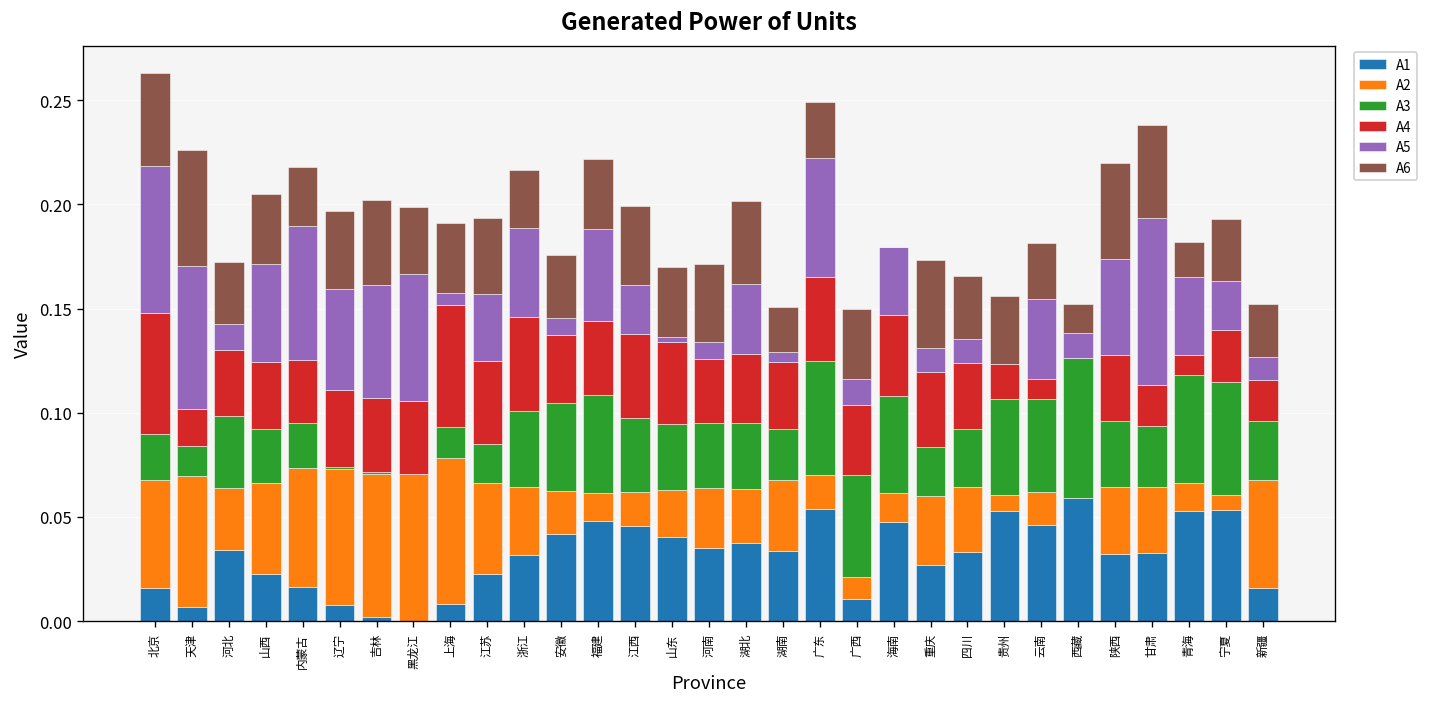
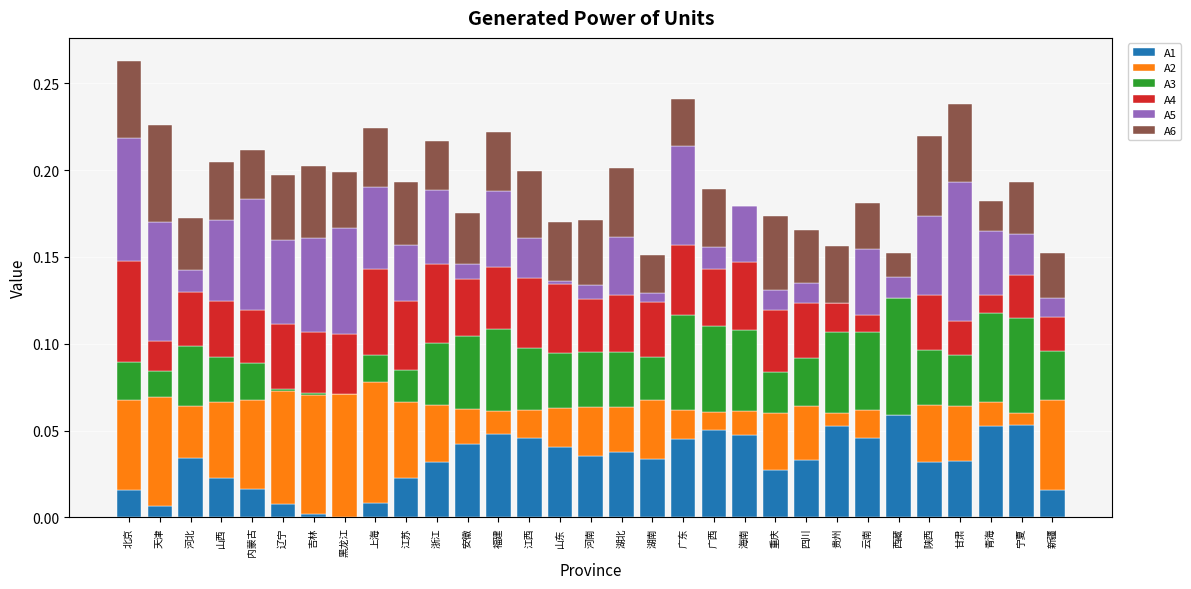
A2, 内蒙古: 0.057 -> 0.051
A4, 上海: 0.058 -> 0.050
A5, 上海: 0.006 -> 0.047
A1, 广东: 0.054 -> 0.045
A1, 广西: 0.011 -> 0.051
